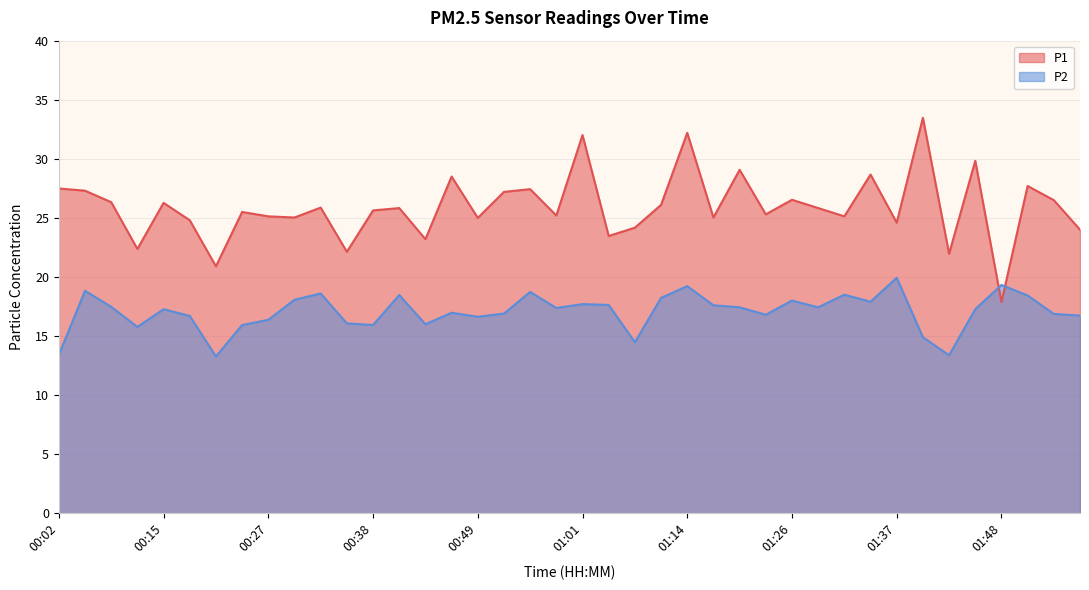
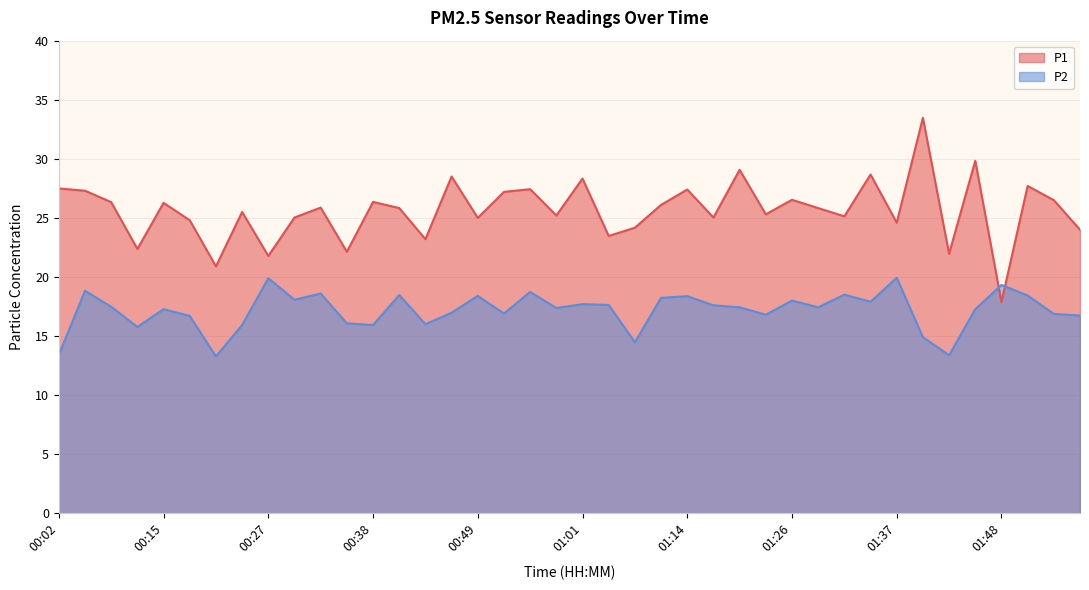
P1, 00:27: 25.1 -> 21.8
P2, 00:27: 16.4 -> 19.9
P1, 00:38: 25.6 -> 26.4
P2, 00:49: 16.6 -> 18.4
P1, 01:01: 32.0 -> 28.3
P1, 01:14: 32.2 -> 27.4
P2, 01:14: 19.2 -> 18.4
